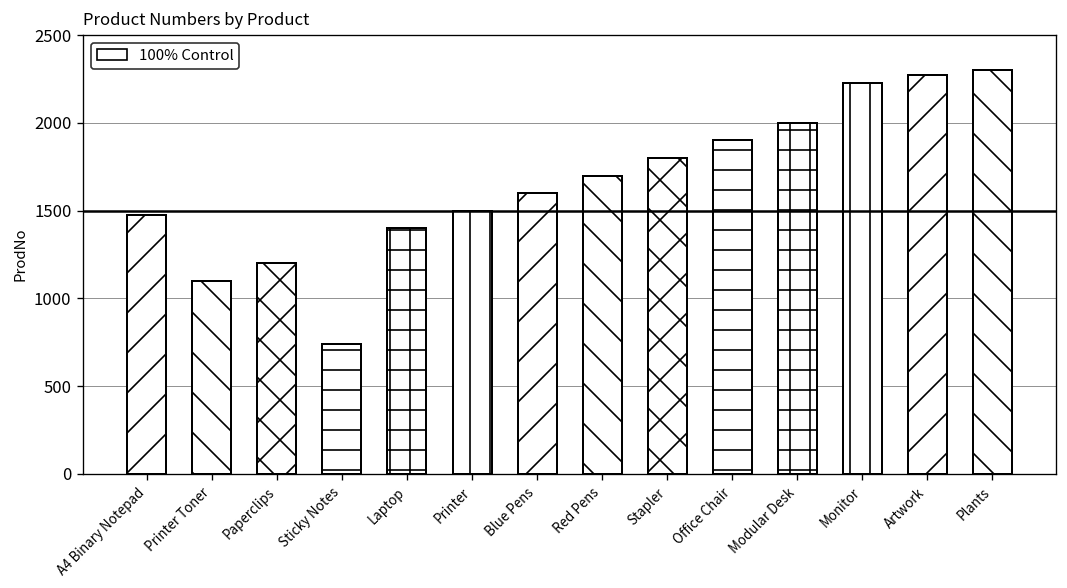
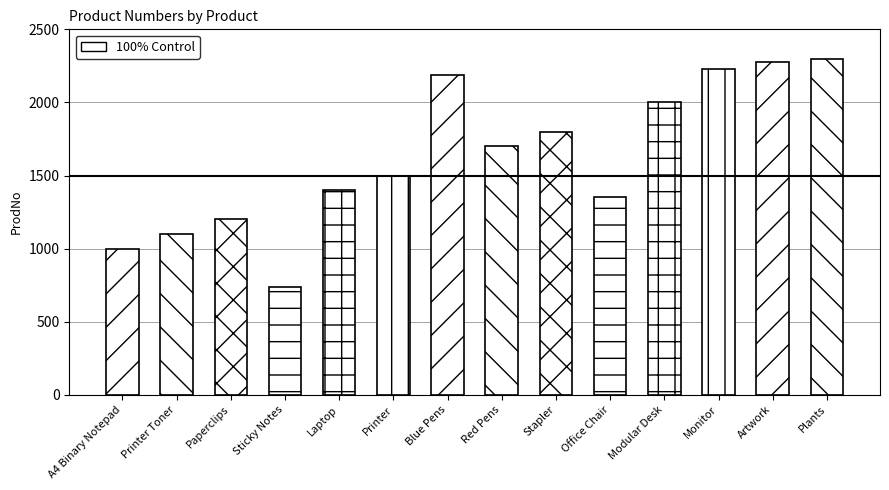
A4 Binary Notepad: 1470 -> 1000
Blue Pens: 1600 -> 2190
Office Chair: 1900 -> 1350
